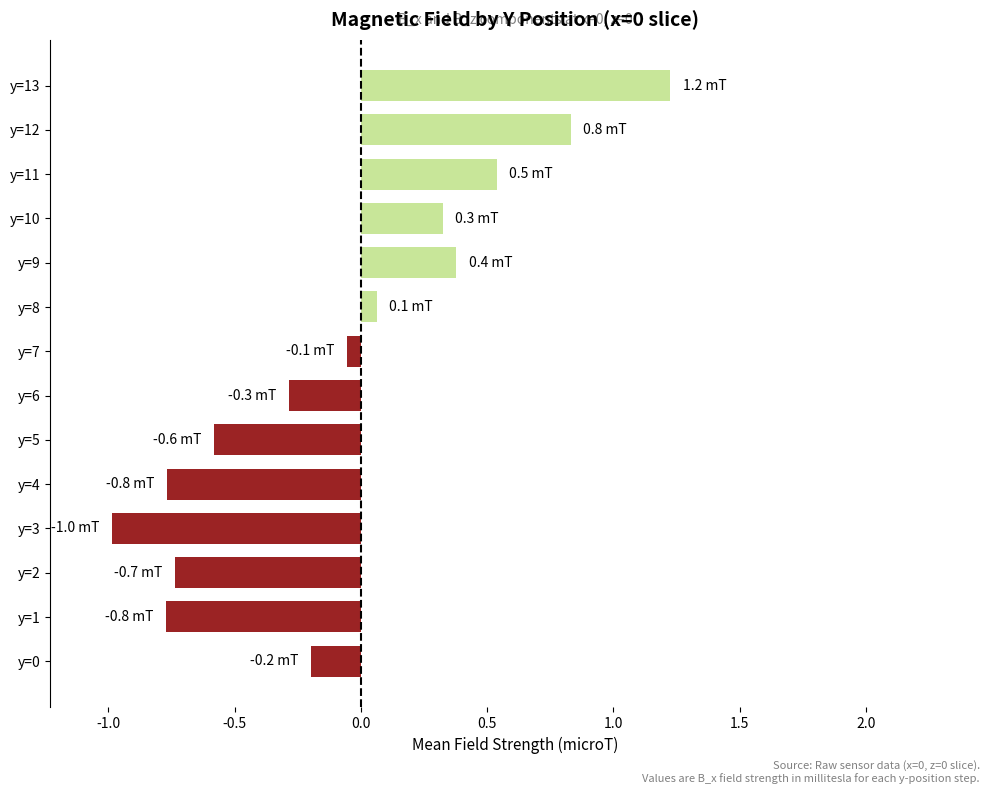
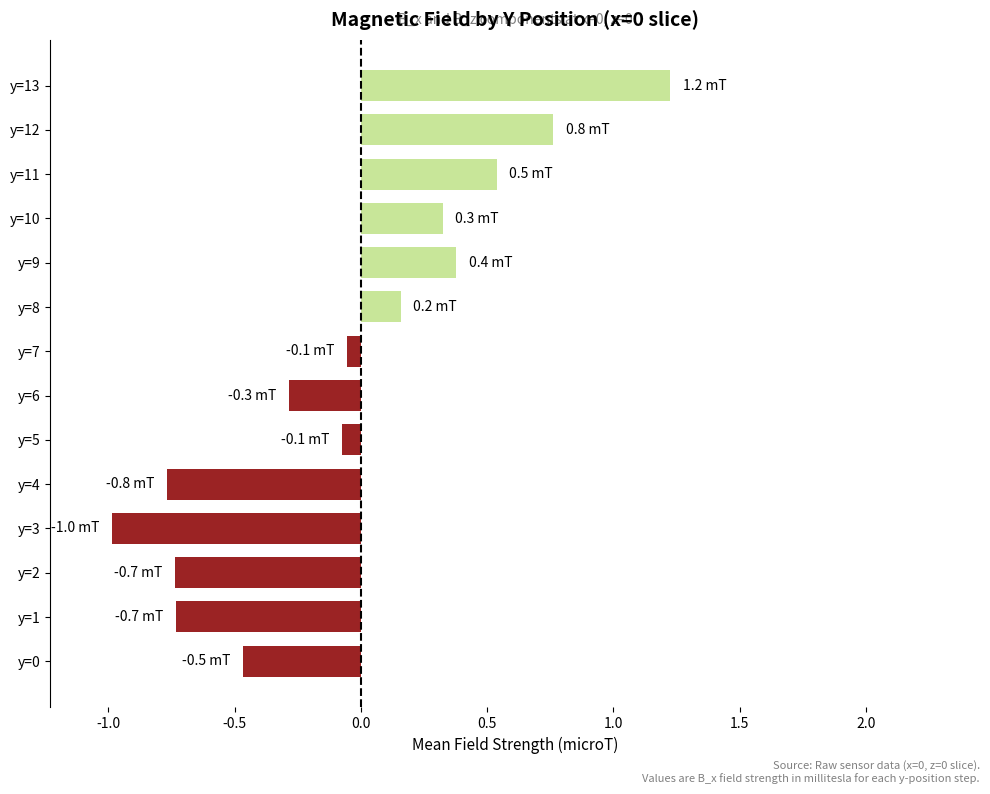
y=12: 0.83 -> 0.76
y=8: 0.1 -> 0.2
y=5: -0.6 -> -0.1
y=1: -0.8 -> -0.7
y=0: -0.2 -> -0.5
